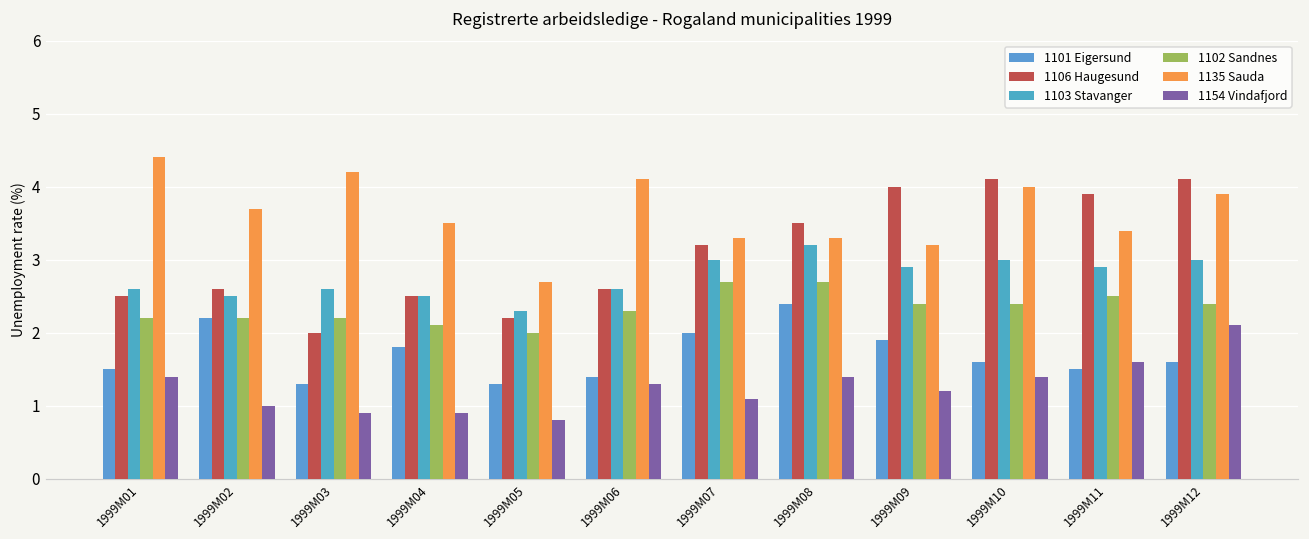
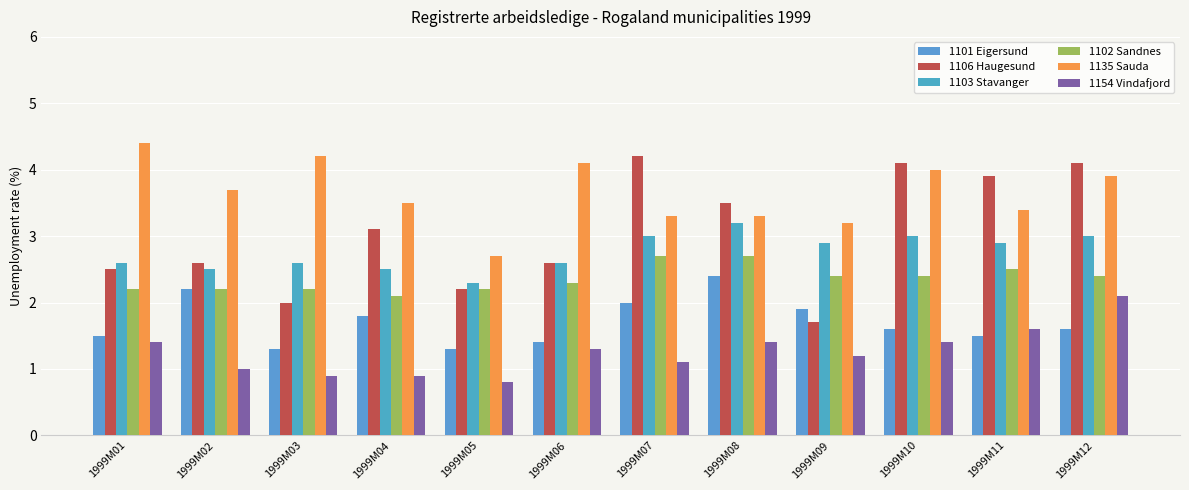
1106 Haugesund, 1999M04: 2.5 -> 3.1
1102 Sandnes, 1999M05: 2.0 -> 2.2
1106 Haugesund, 1999M07: 3.2 -> 4.2
1106 Haugesund, 1999M09: 4.0 -> 1.7
